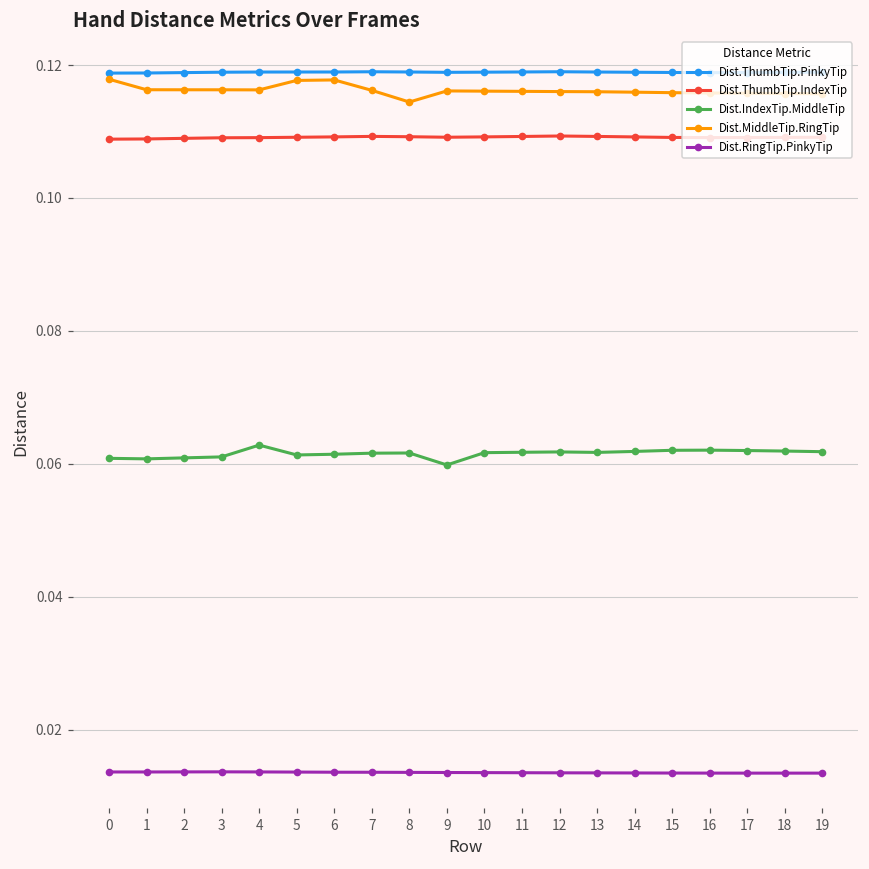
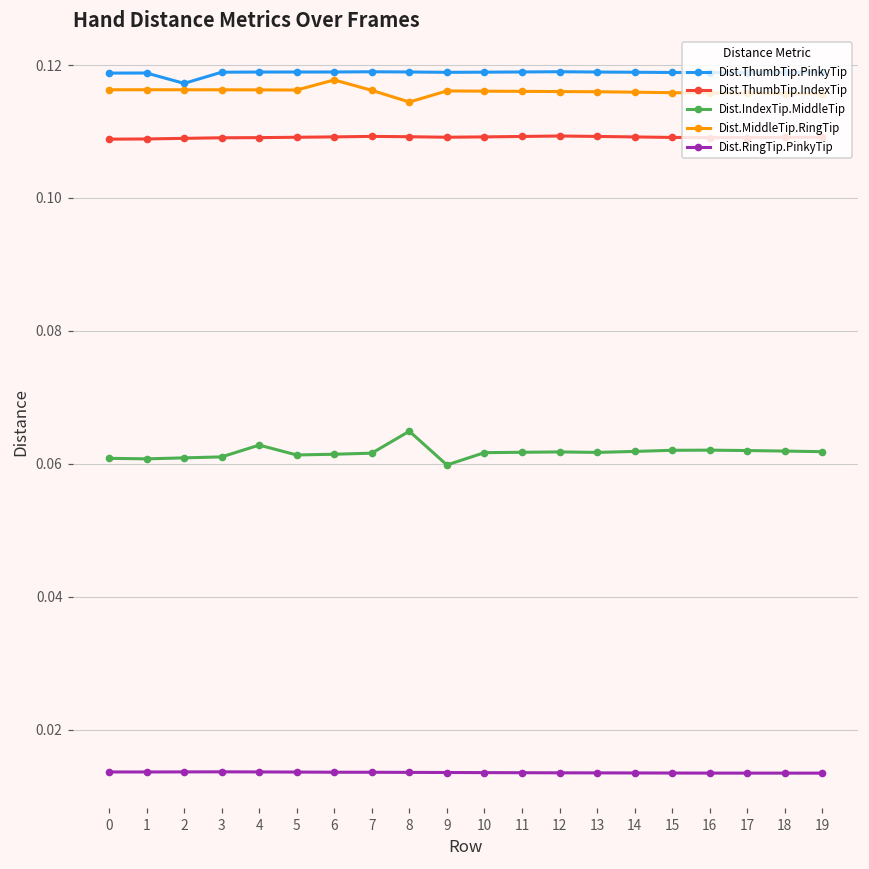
Dist.MiddleTip.RingTip, 0: 0.118 -> 0.116
Dist.ThumbTip.PinkyTip, 2: 0.119 -> 0.117
Dist.MiddleTip.RingTip, 5: 0.118 -> 0.116
Dist.IndexTip.MiddleTip, 8: 0.062 -> 0.065
